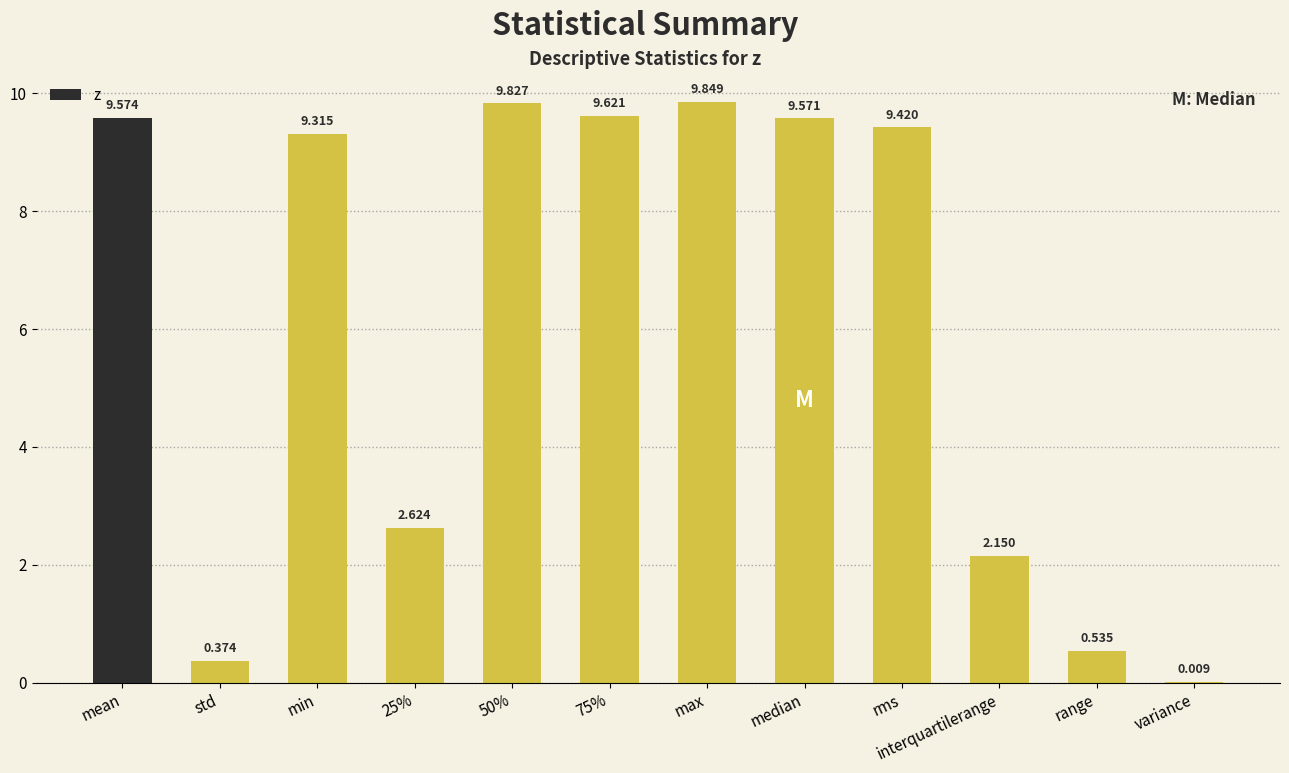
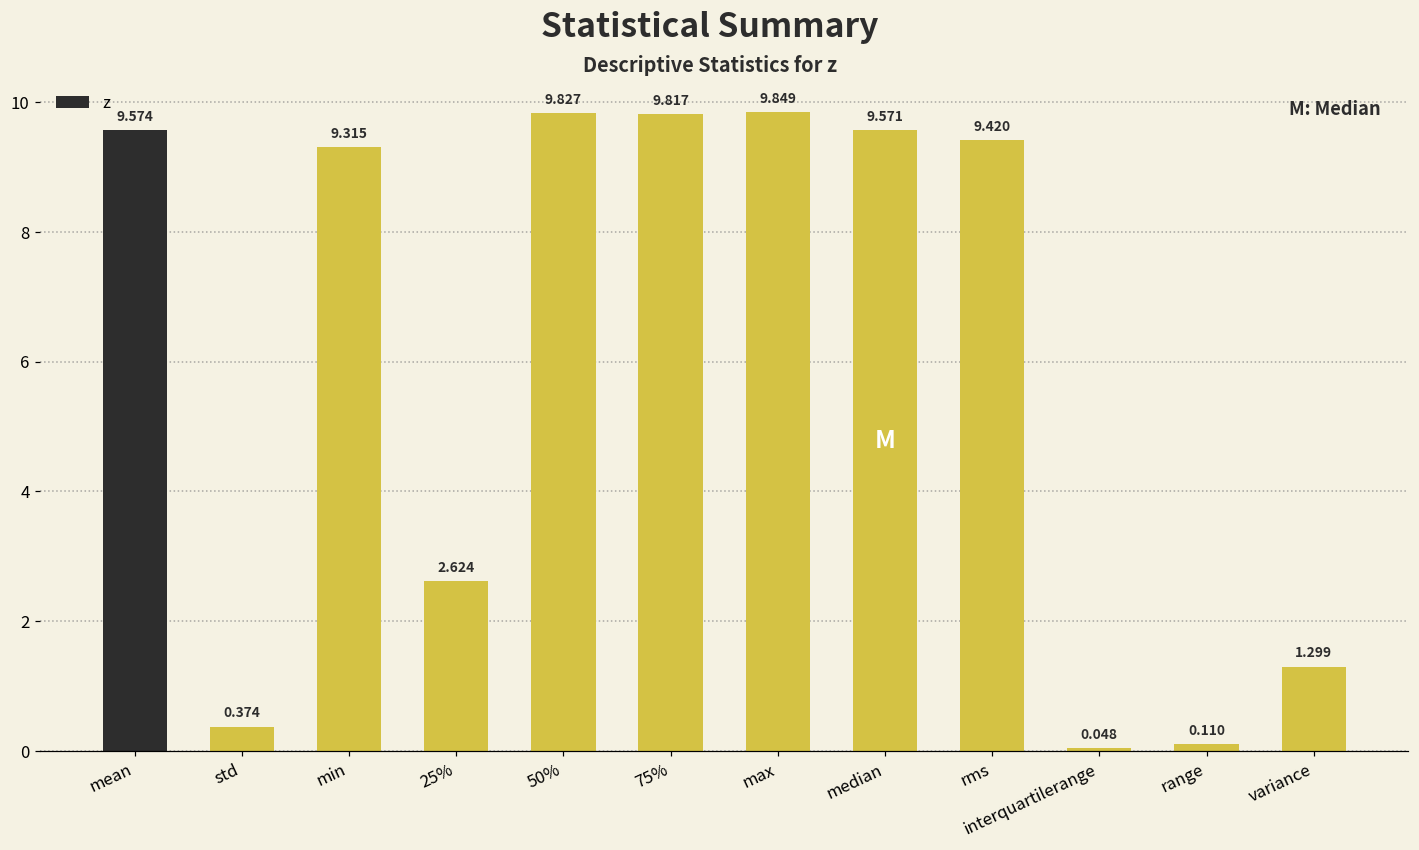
75%: 9.621 -> 9.817
interquartilerange: 2.150 -> 0.048
range: 0.535 -> 0.110
variance: 0.009 -> 1.299
